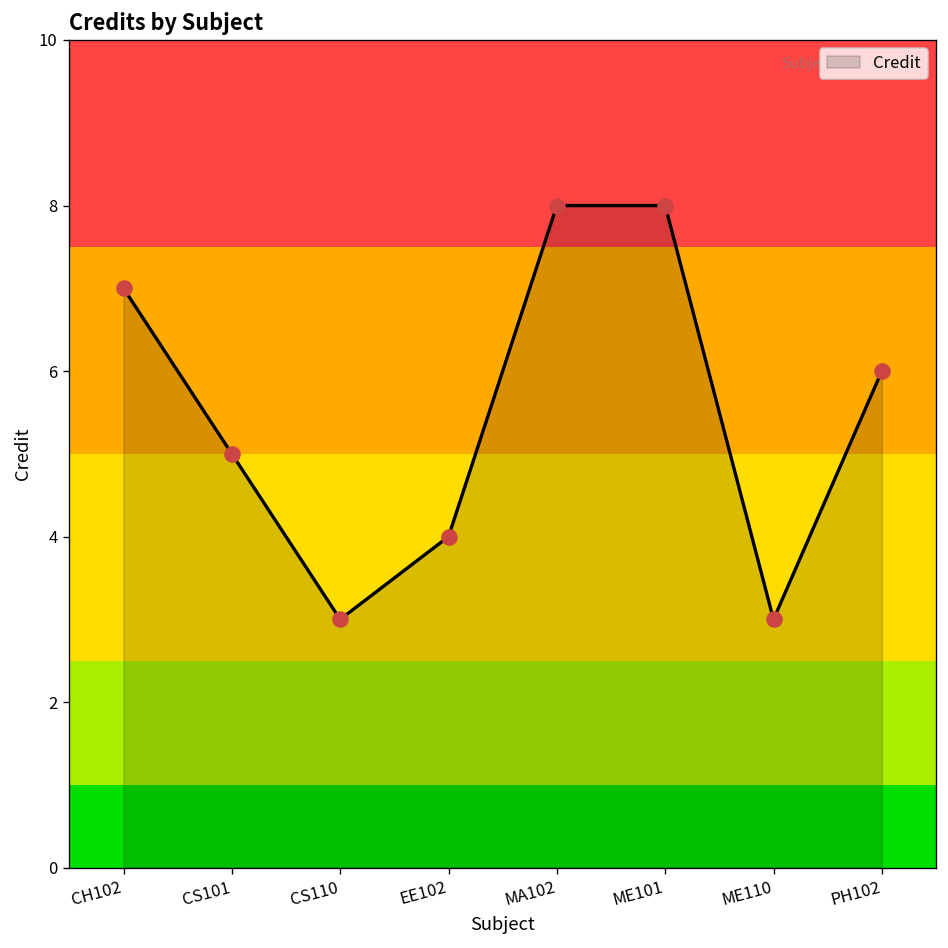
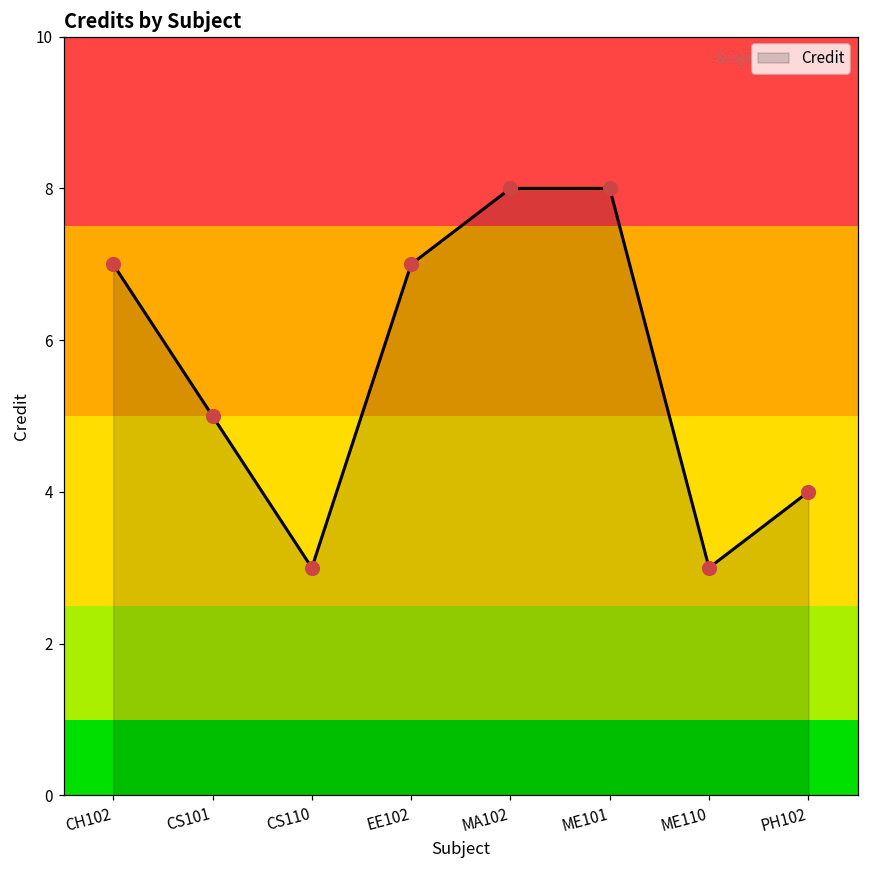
EE102: 4 -> 7
PH102: 6 -> 4
